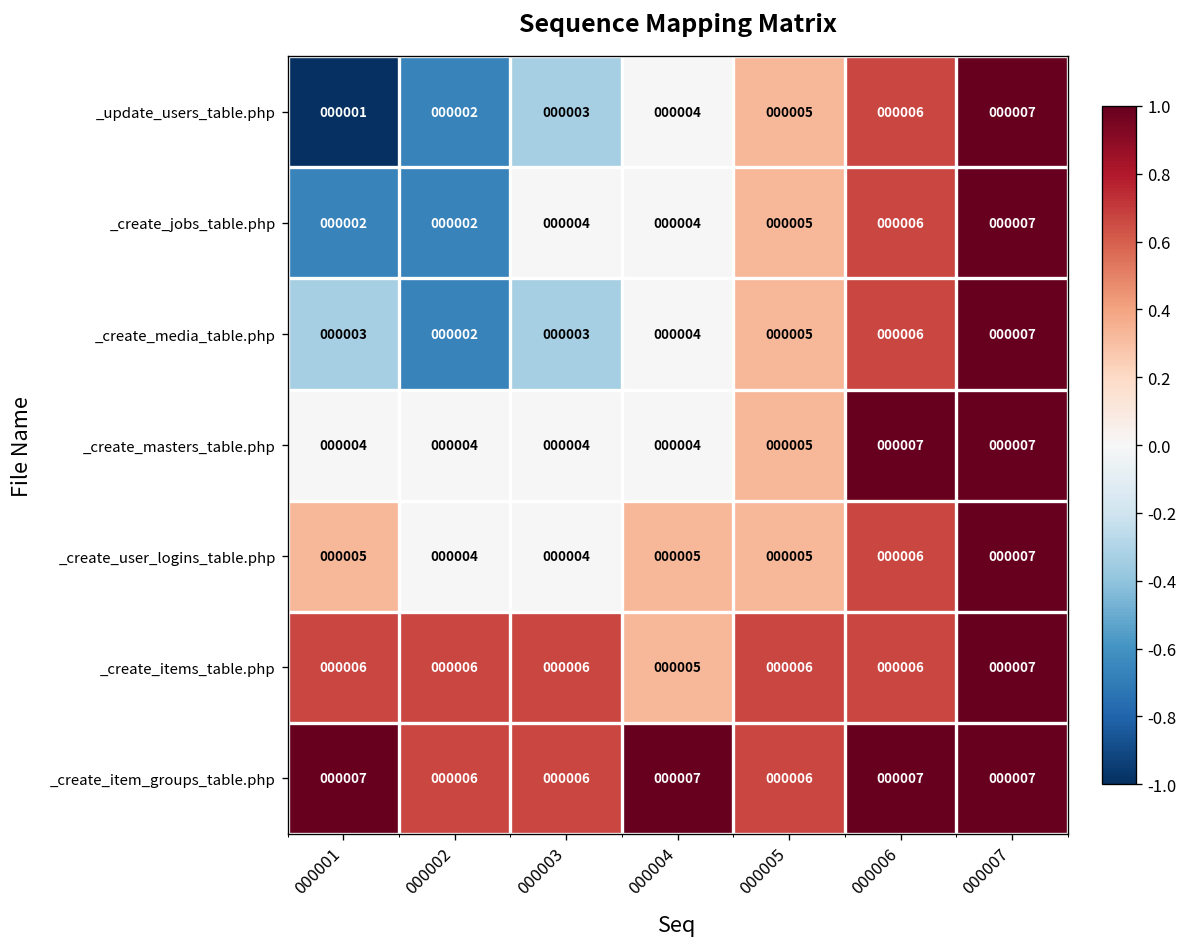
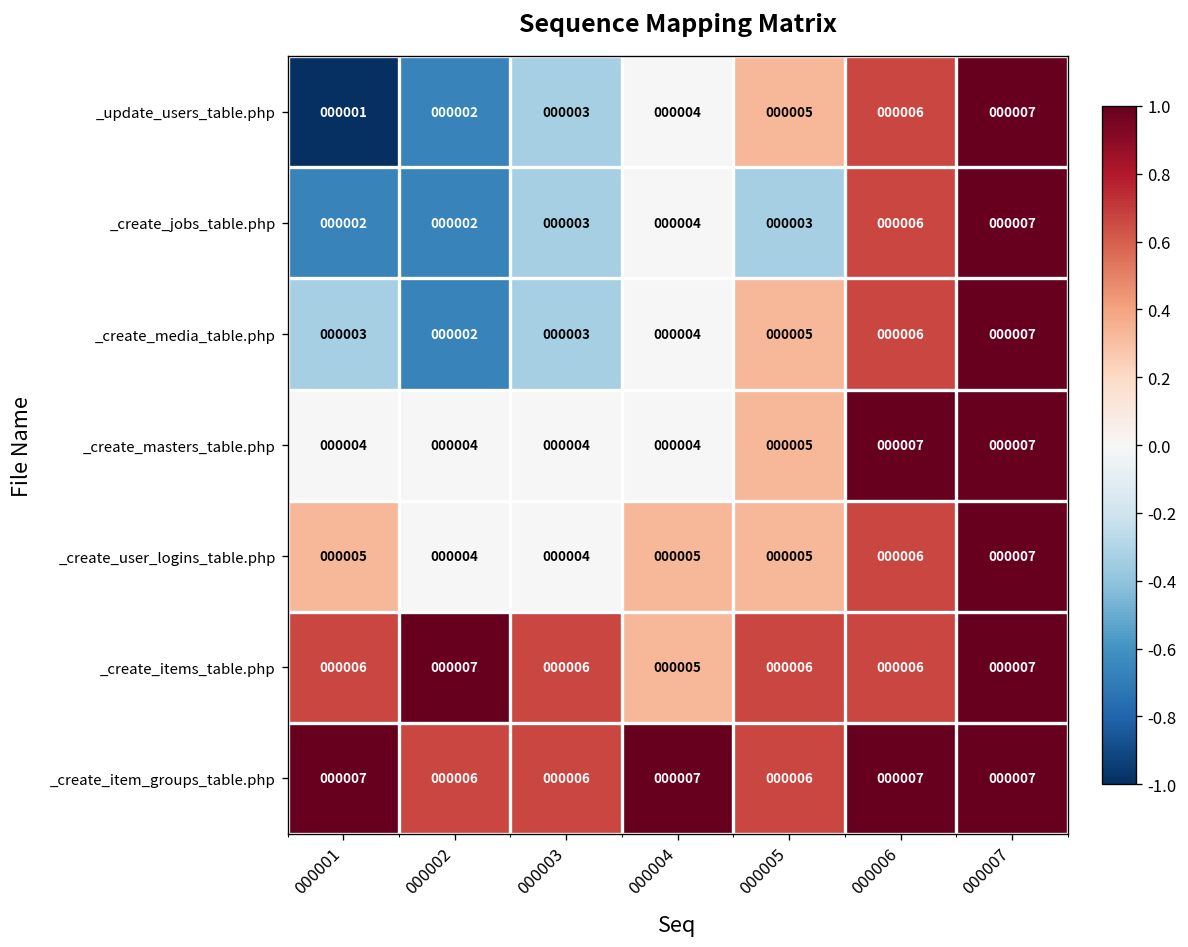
_create_jobs_table.php, 000003: 000004 -> 000003
_create_jobs_table.php, 000005: 000005 -> 000003
_create_items_table.php, 000002: 000006 -> 000007
